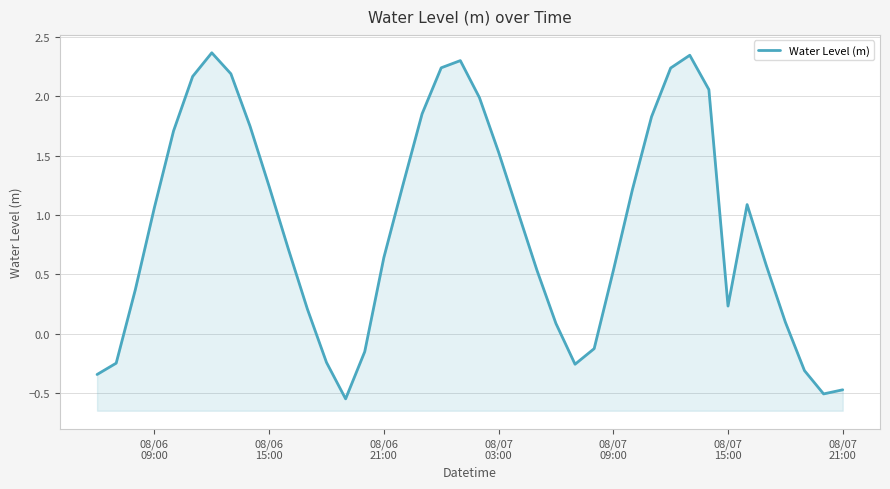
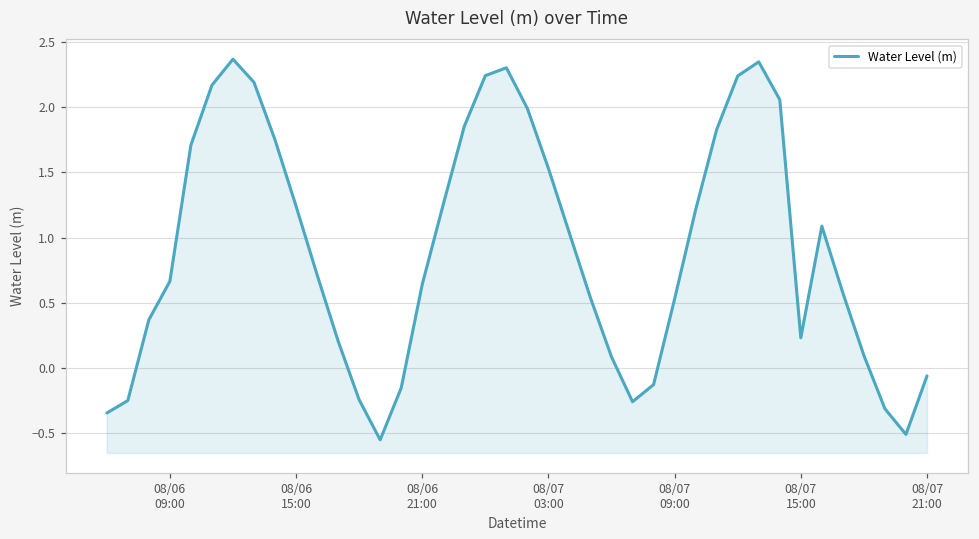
08/06 09:00: 1.06 -> 0.67
08/07 21:00: -0.47 -> -0.06
